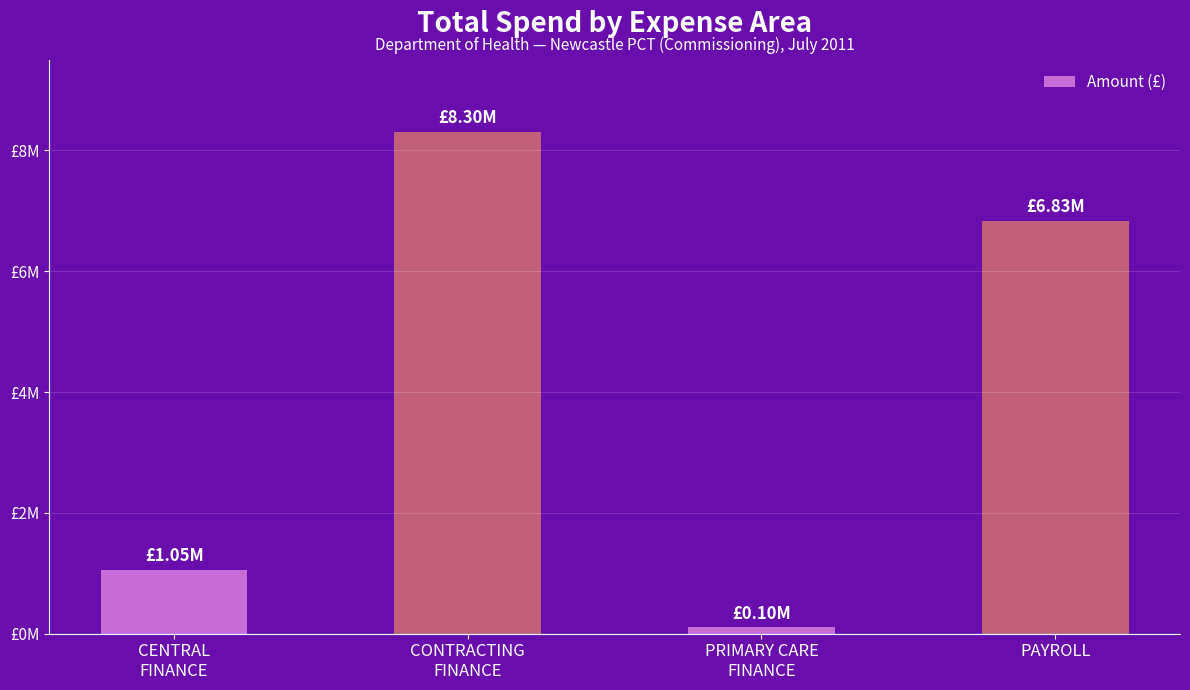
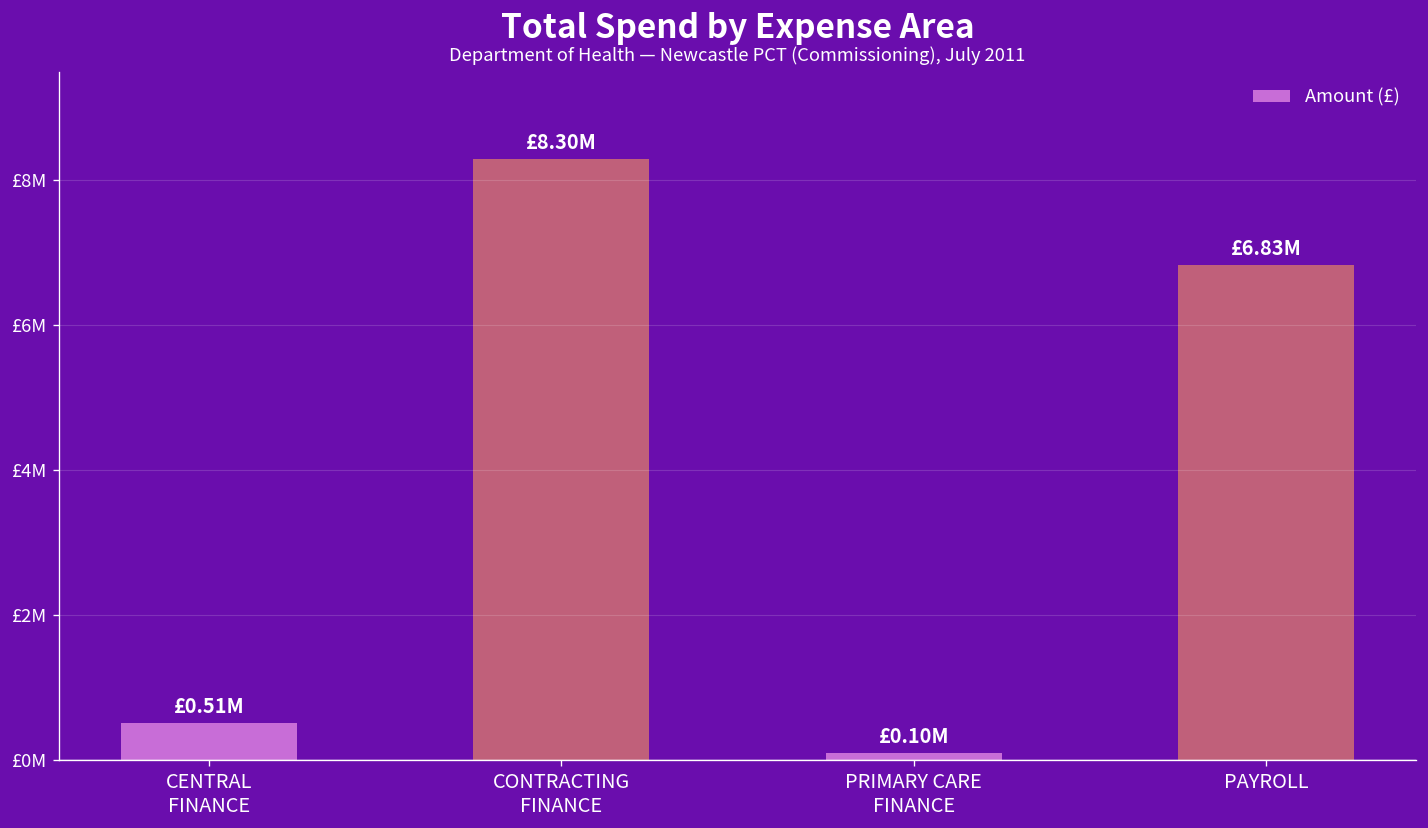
CENTRAL FINANCE: £1.05M -> £0.51M
